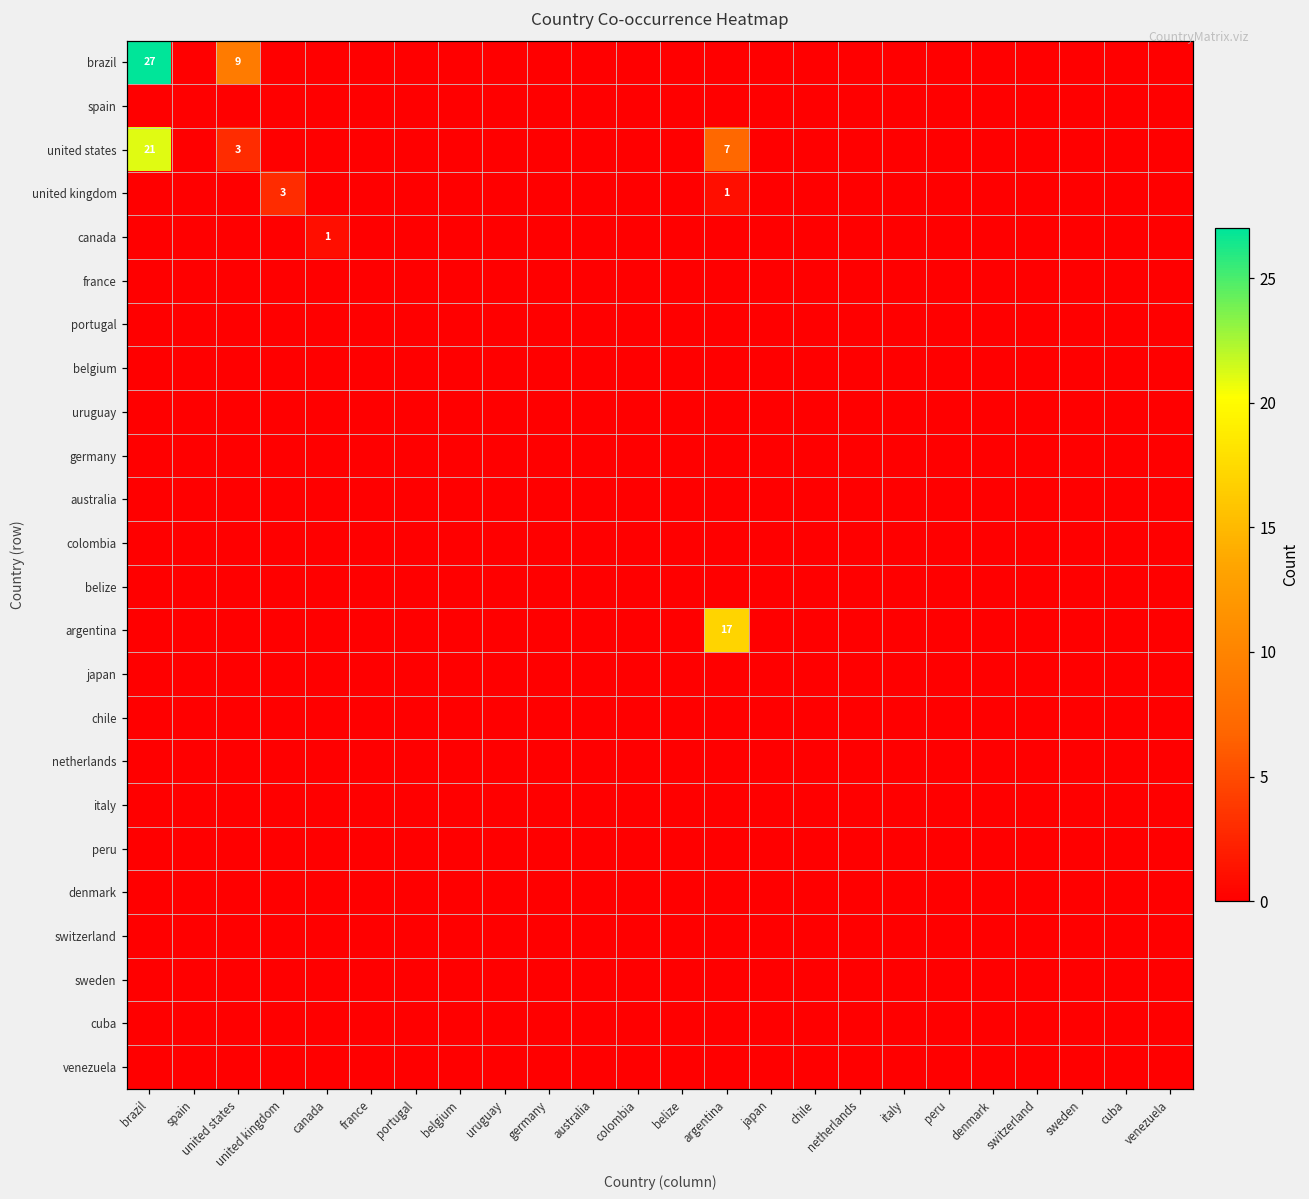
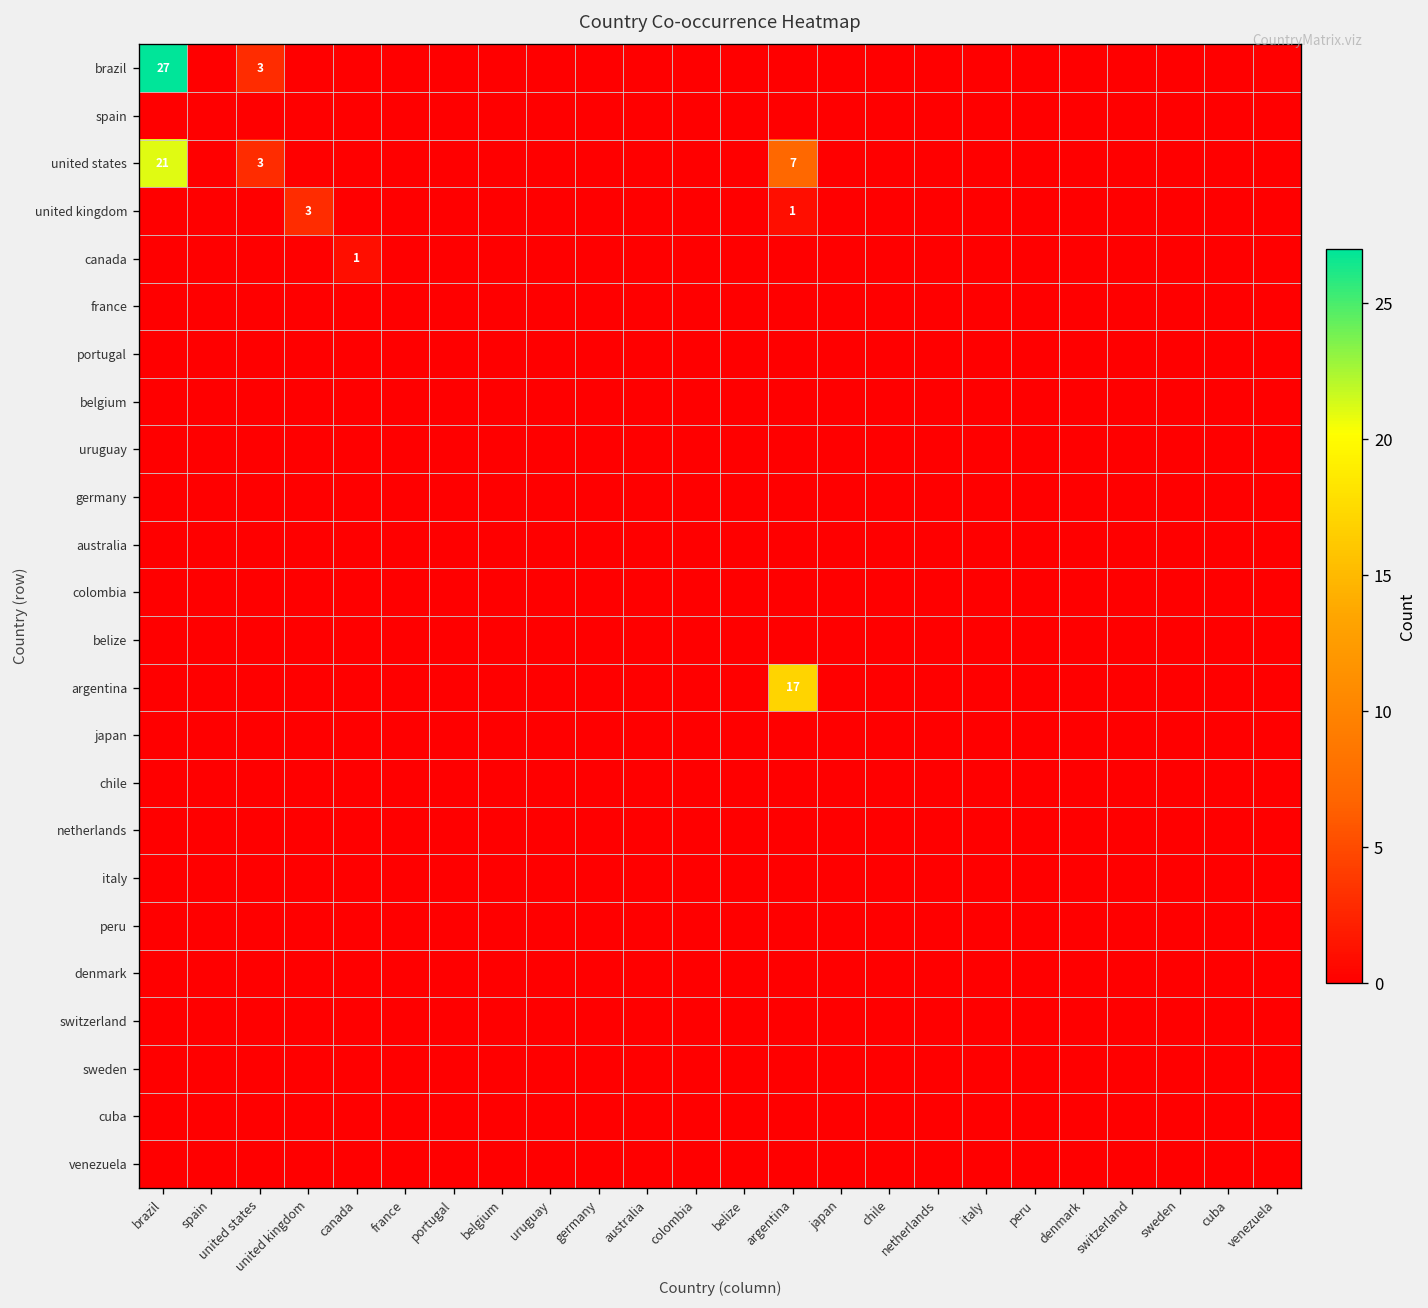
brazil, united states: 9 -> 3
